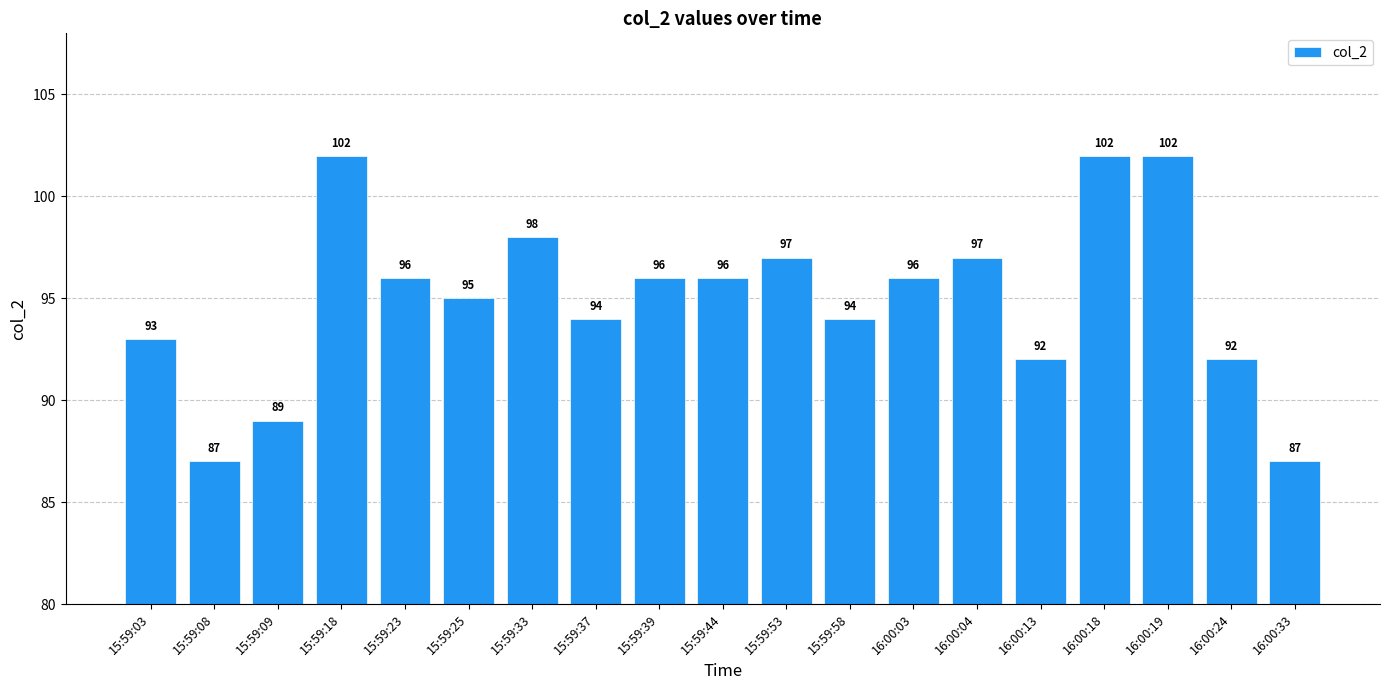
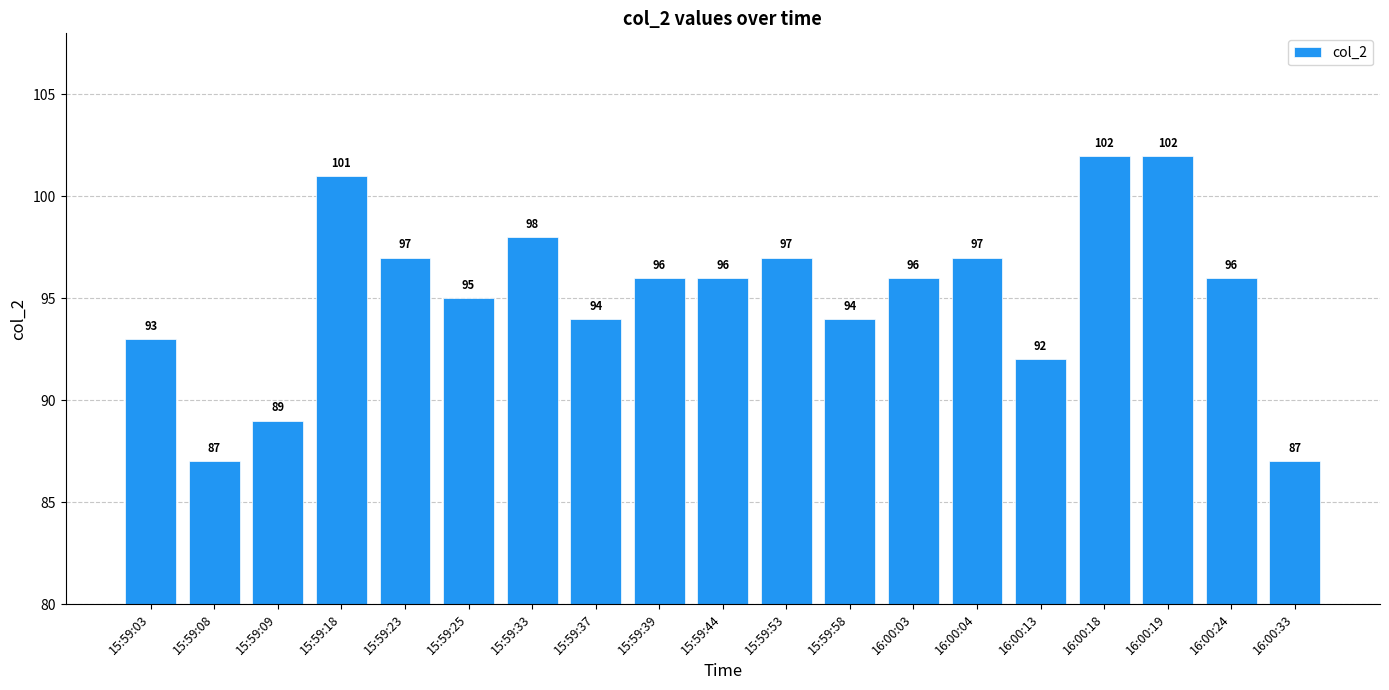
15:59:18: 102 -> 101
15:59:23: 96 -> 97
16:00:24: 92 -> 96
